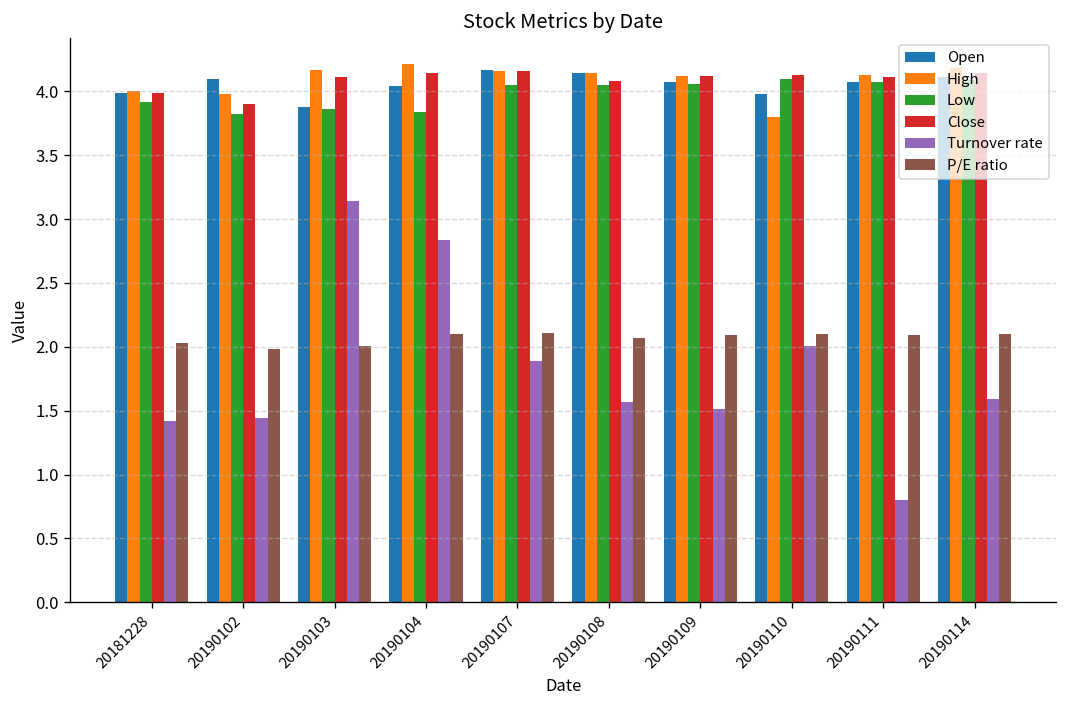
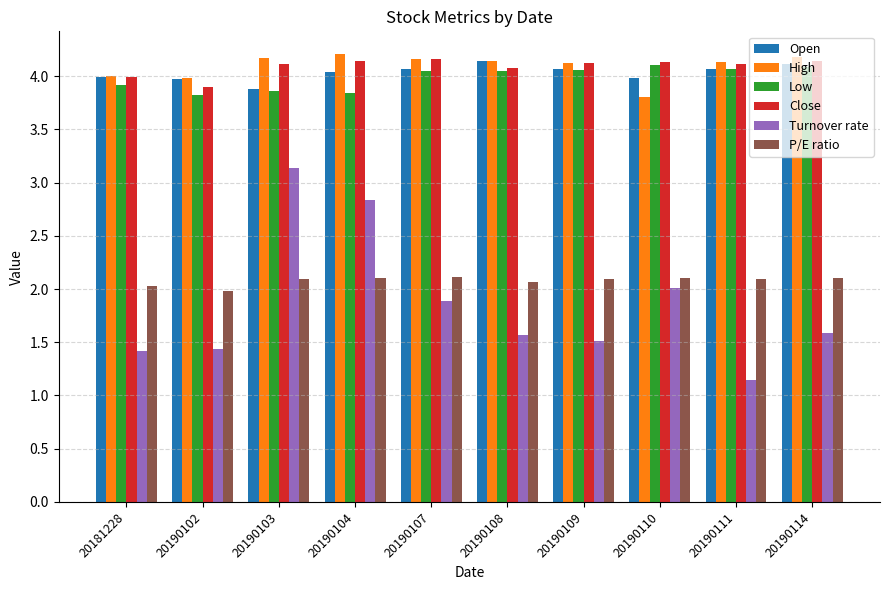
Open, 20190102: 4.10 -> 3.97
P/E ratio, 20190103: 2.01 -> 2.09
Open, 20190107: 4.17 -> 4.07
Turnover rate, 20190111: 0.80 -> 1.15
